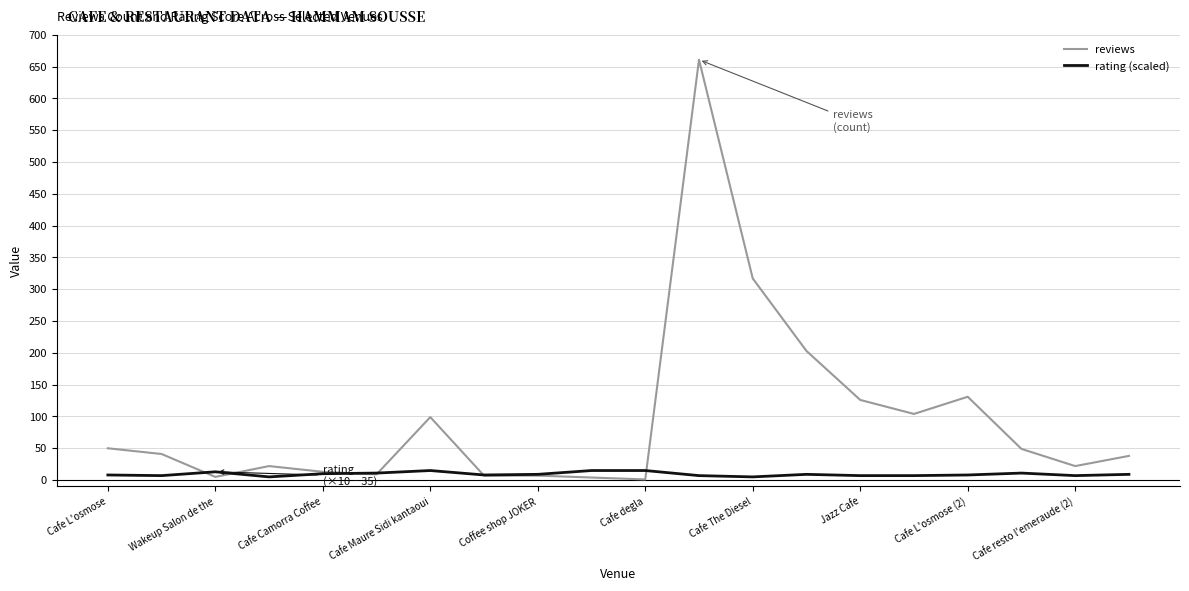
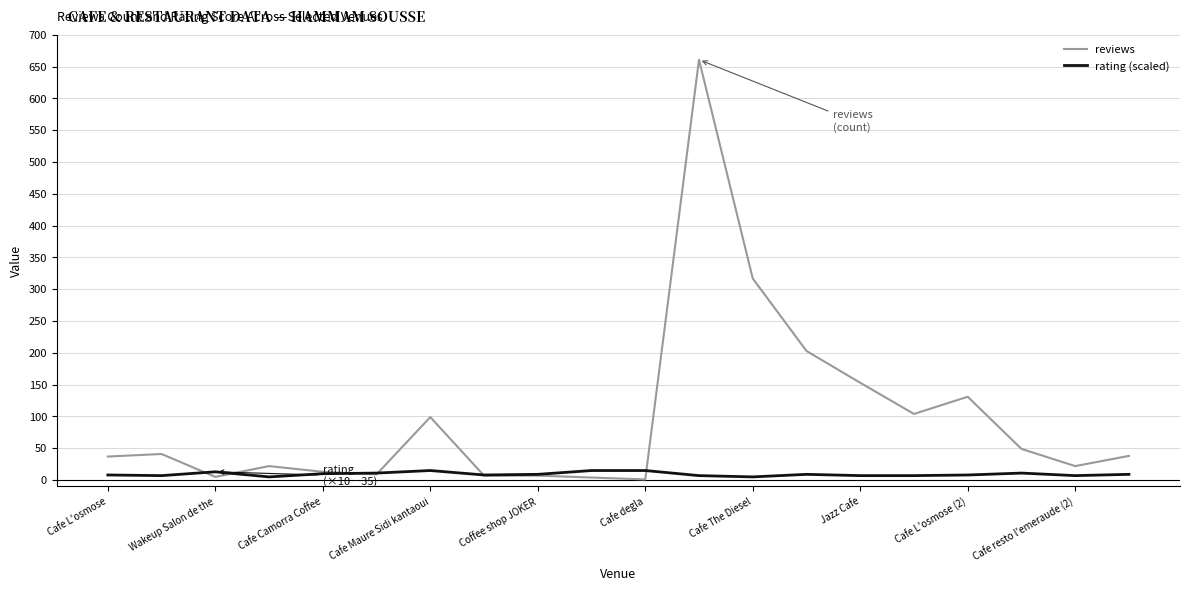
reviews, Cafe L'osmose: 50 -> 40
reviews, Jazz Cafe: 130 -> 150
